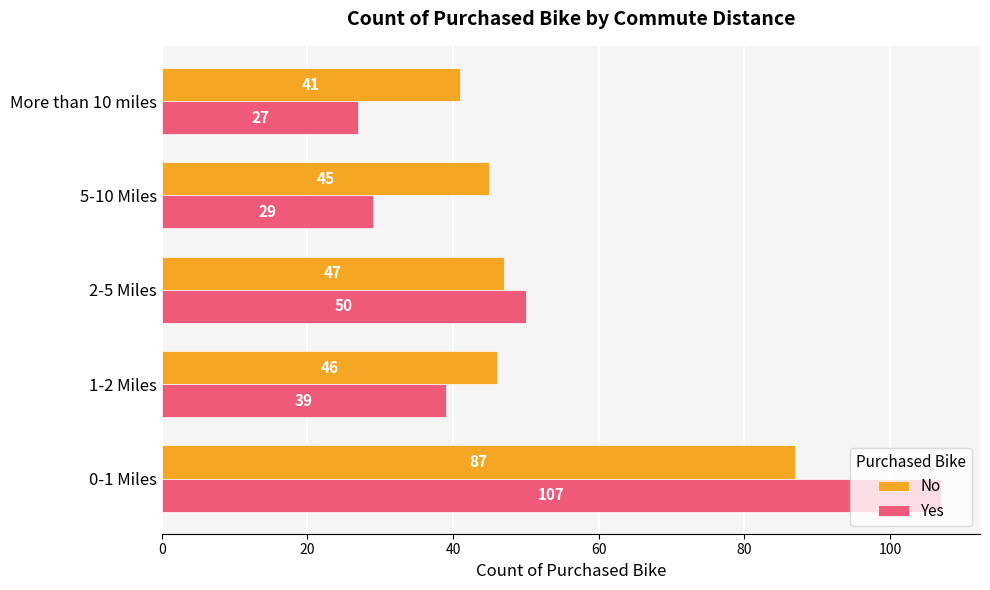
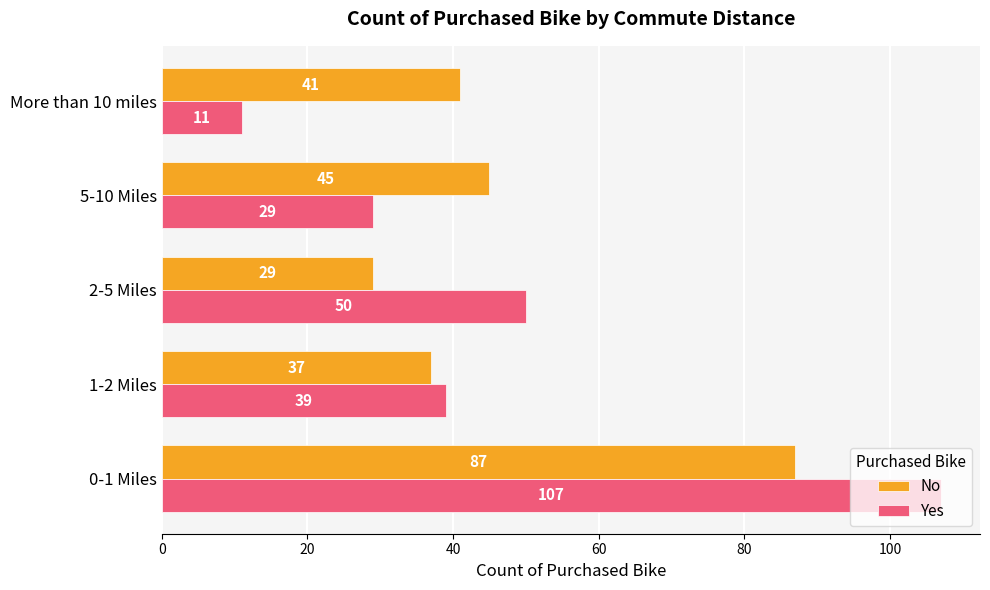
Yes, More than 10 miles: 27 -> 11
No, 2-5 Miles: 47 -> 29
No, 1-2 Miles: 46 -> 37
